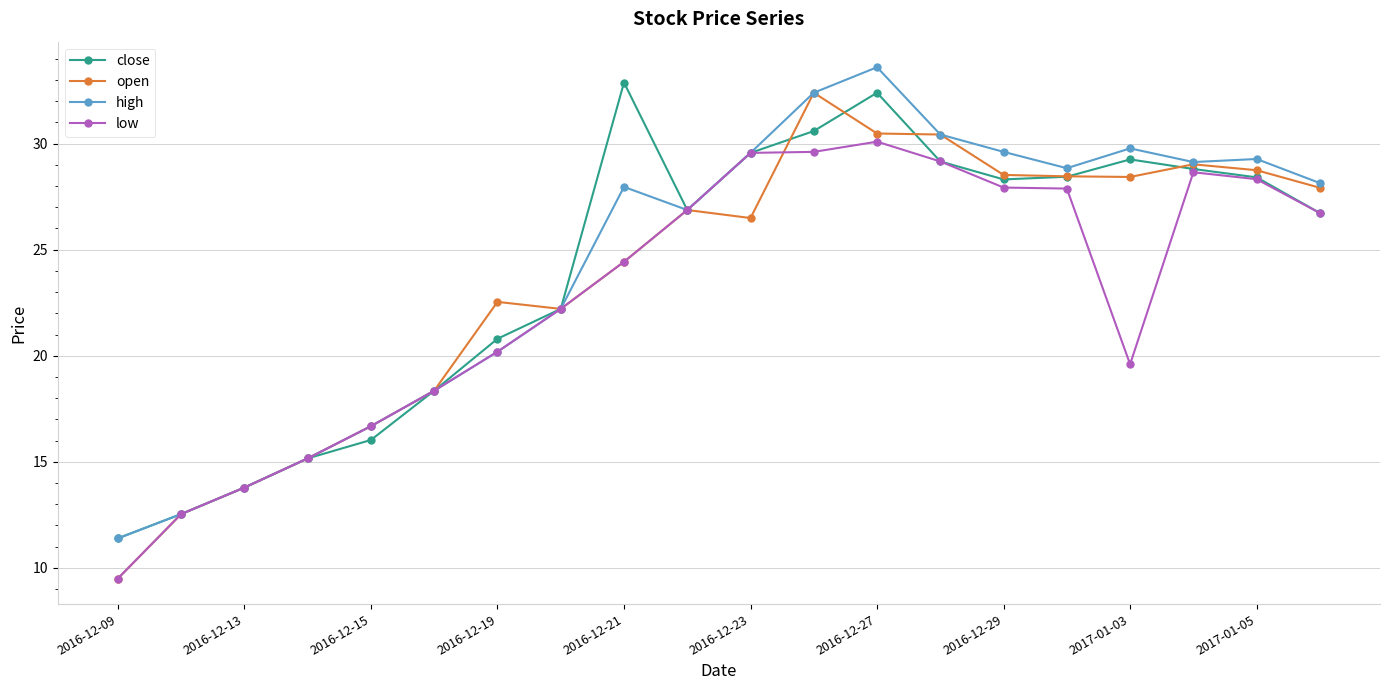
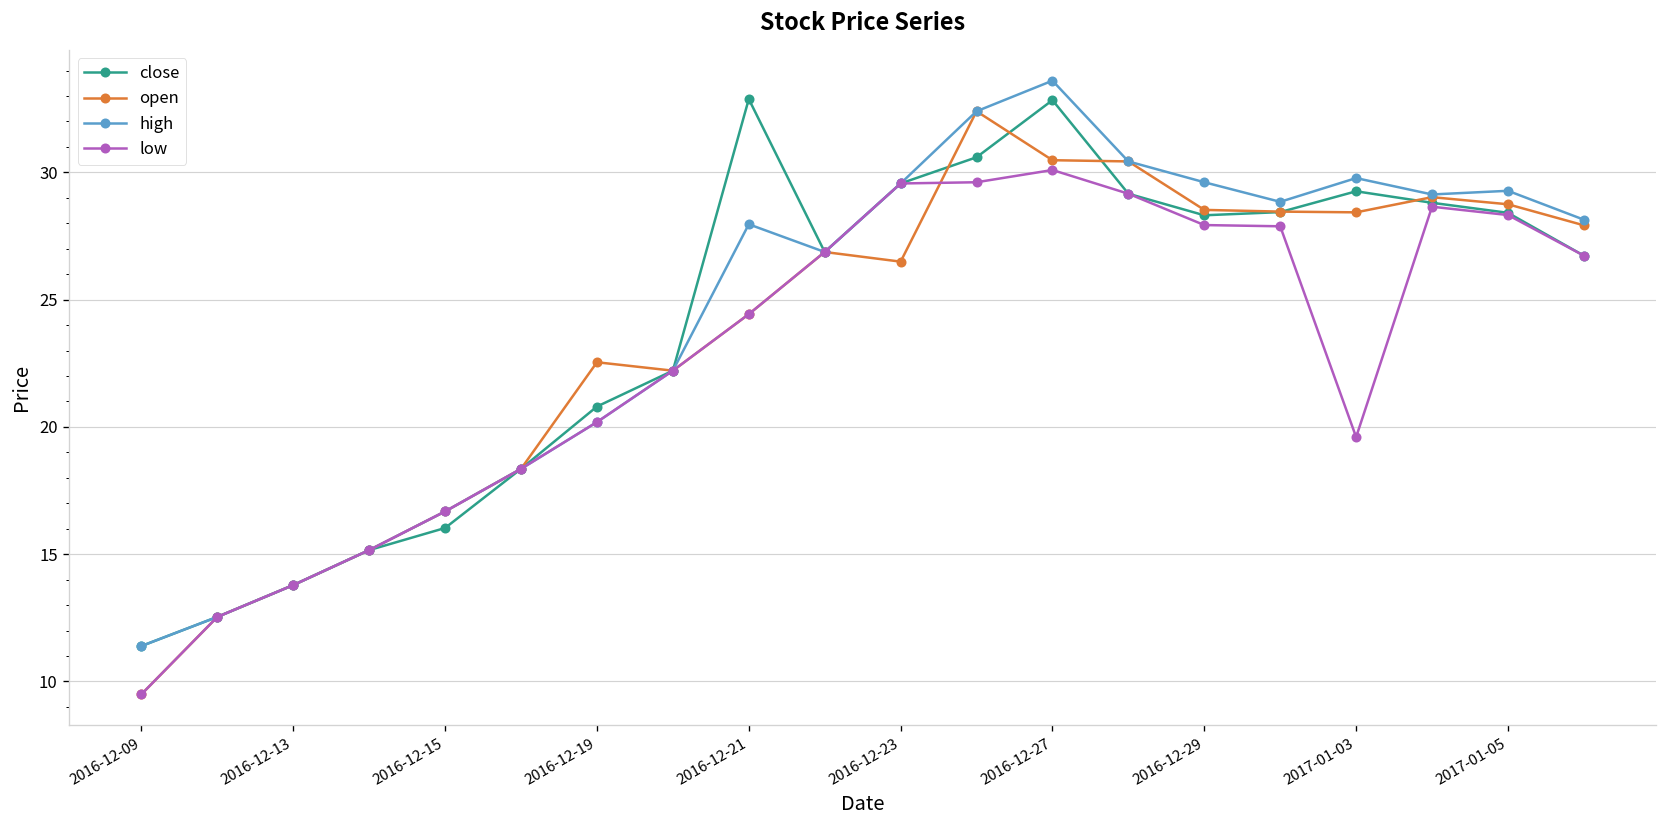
close, 2016-12-27: 32.4 -> 32.8
